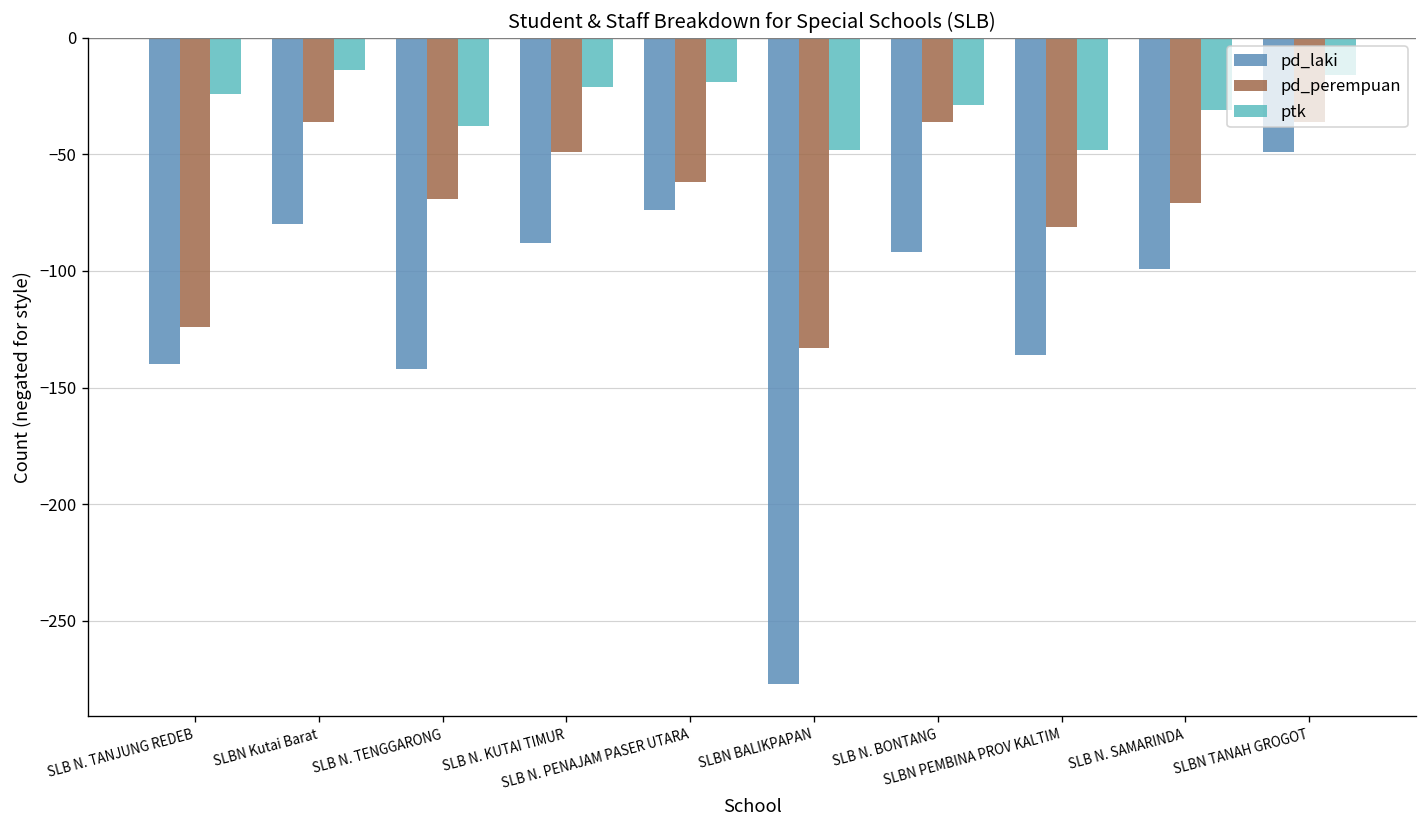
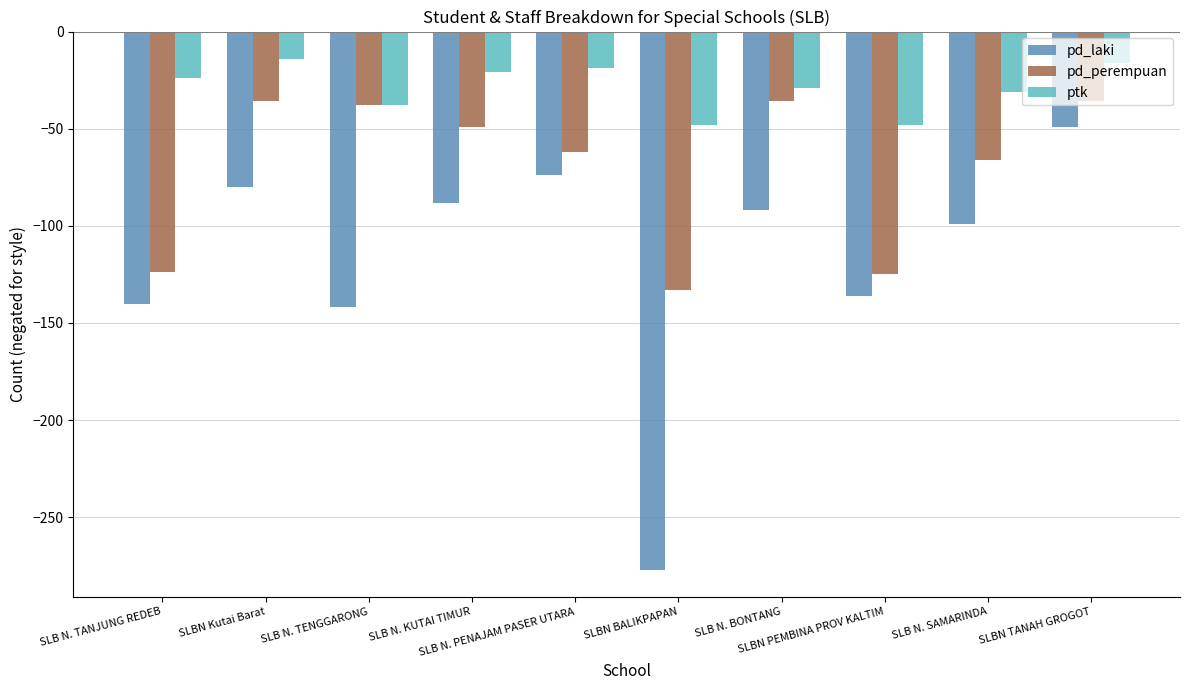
pd_perempuan, SLB N. TENGGARONG: -69 -> -38
pd_perempuan, SLBN PEMBINA PROV KALTIM: -81 -> -125
pd_perempuan, SLB N. SAMARINDA: -71 -> -66
